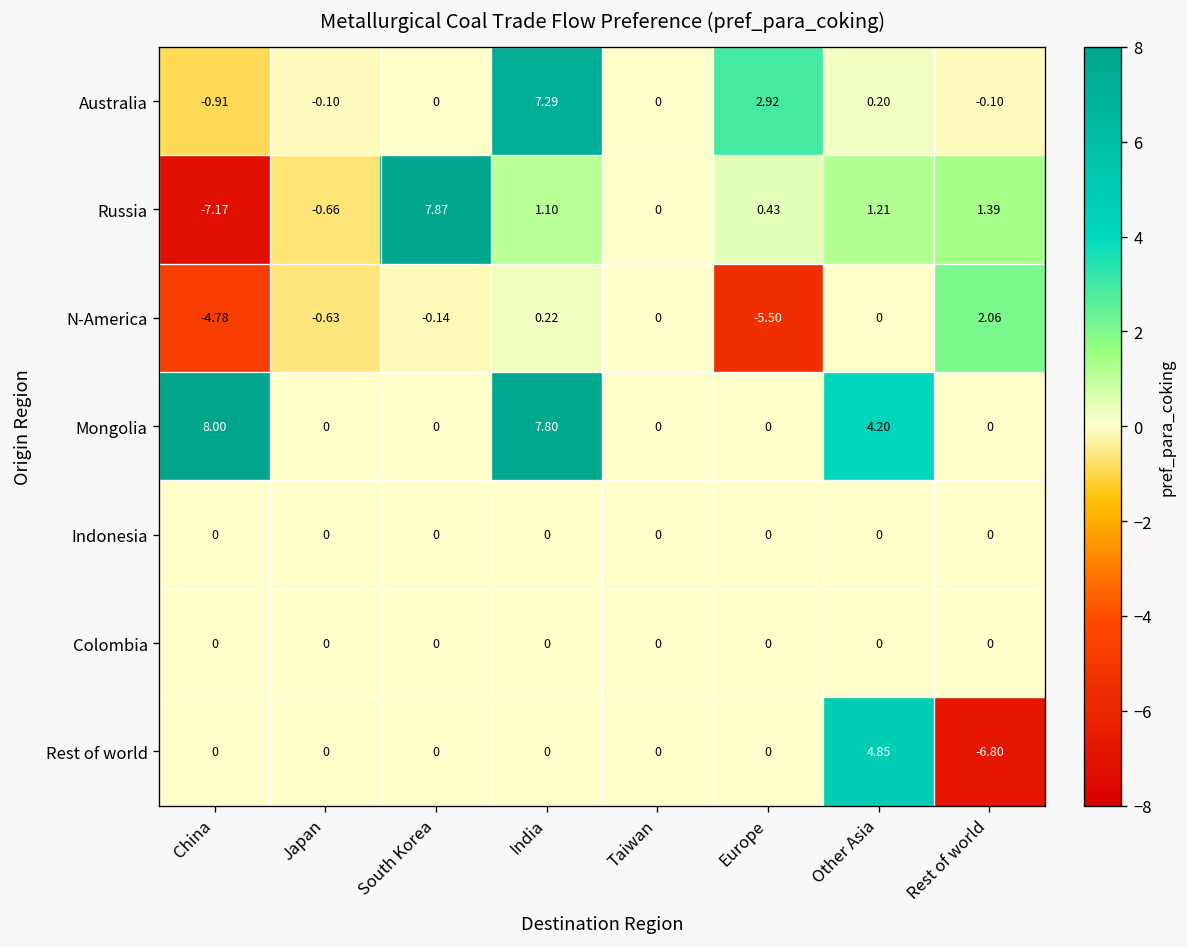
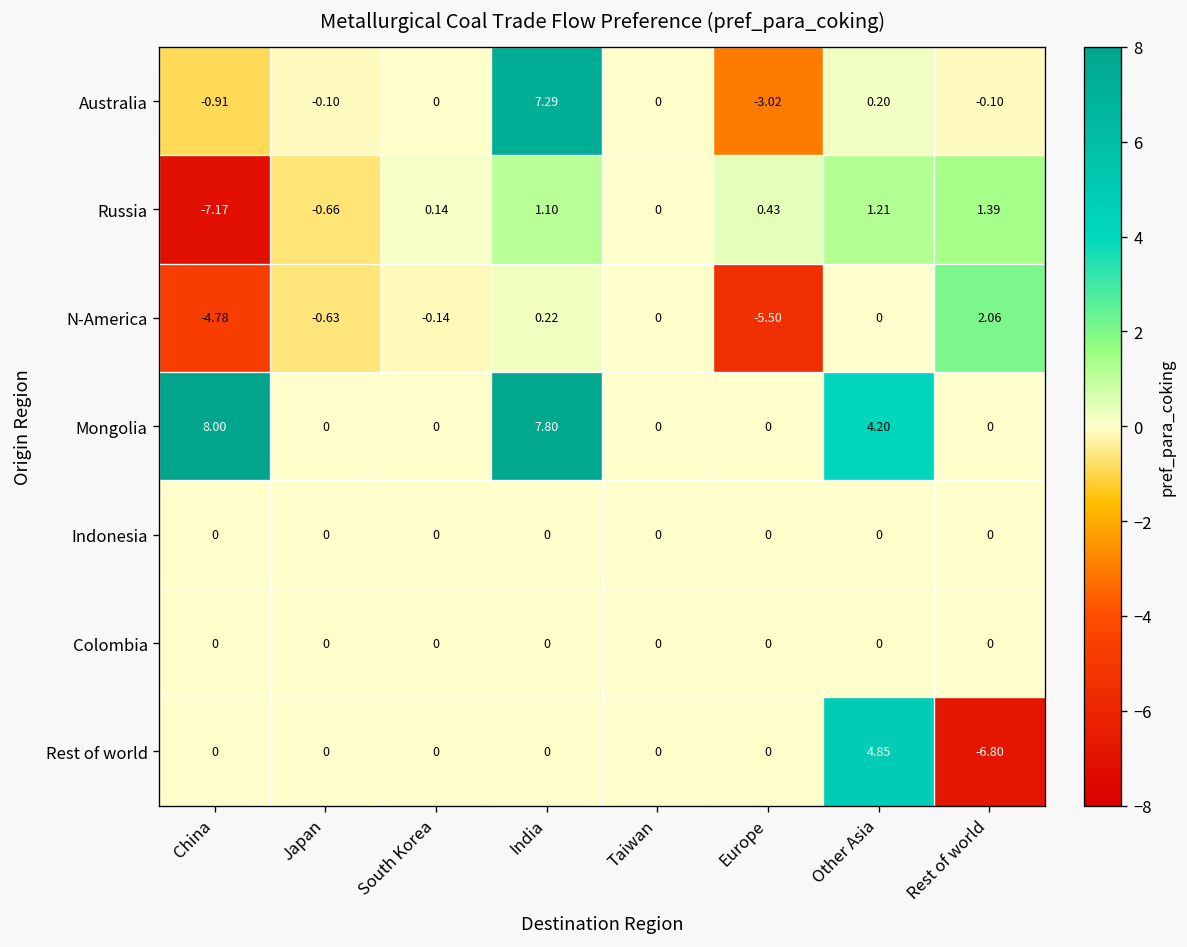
Australia, Europe: 2.92 -> -3.02
Russia, South Korea: 7.87 -> 0.14
